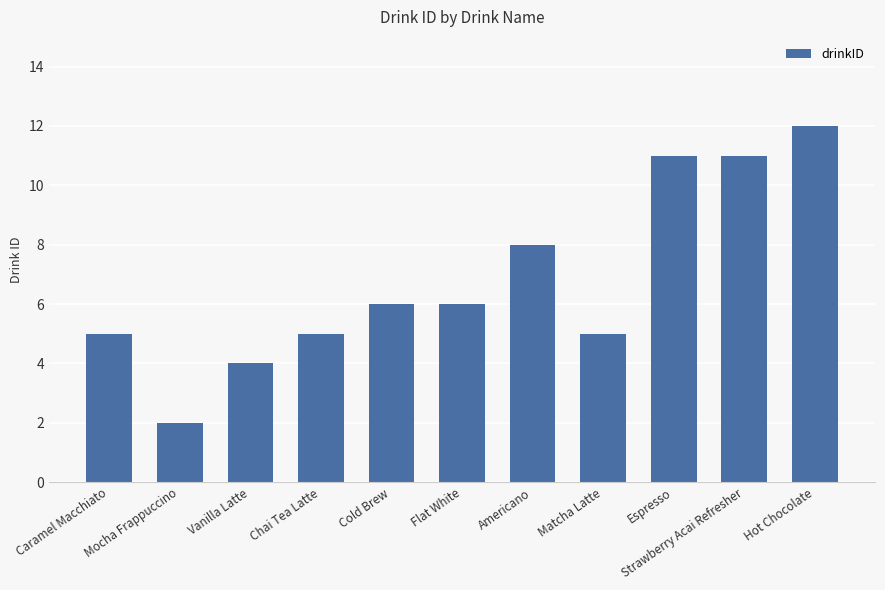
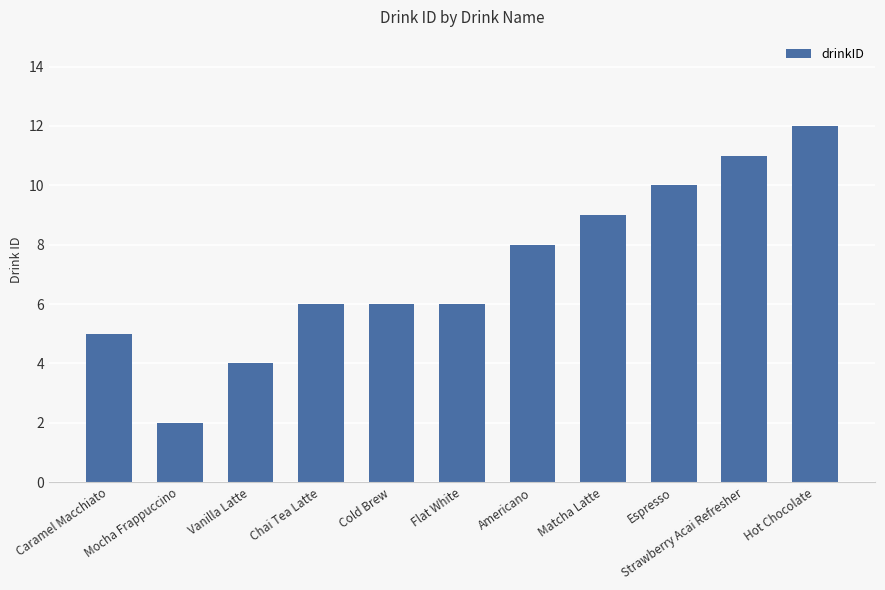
Chai Tea Latte: 5 -> 6
Matcha Latte: 5 -> 9
Espresso: 11 -> 10
